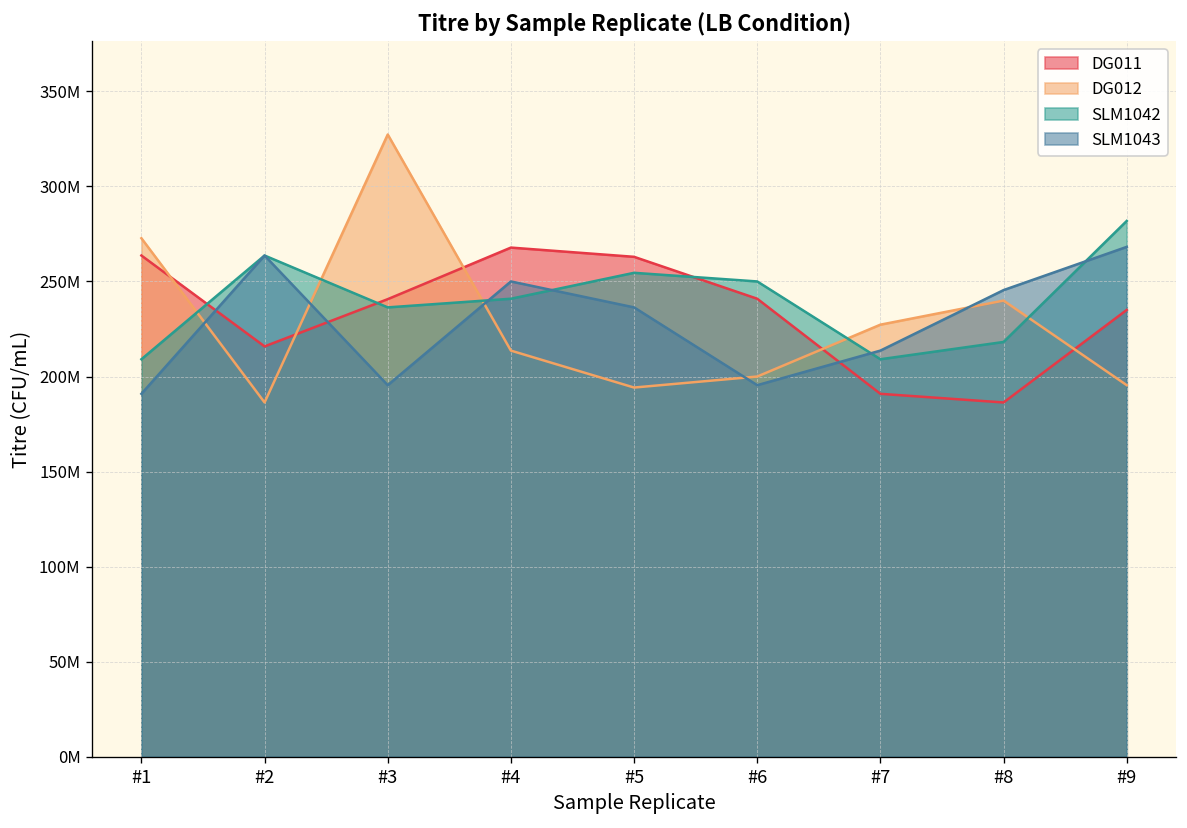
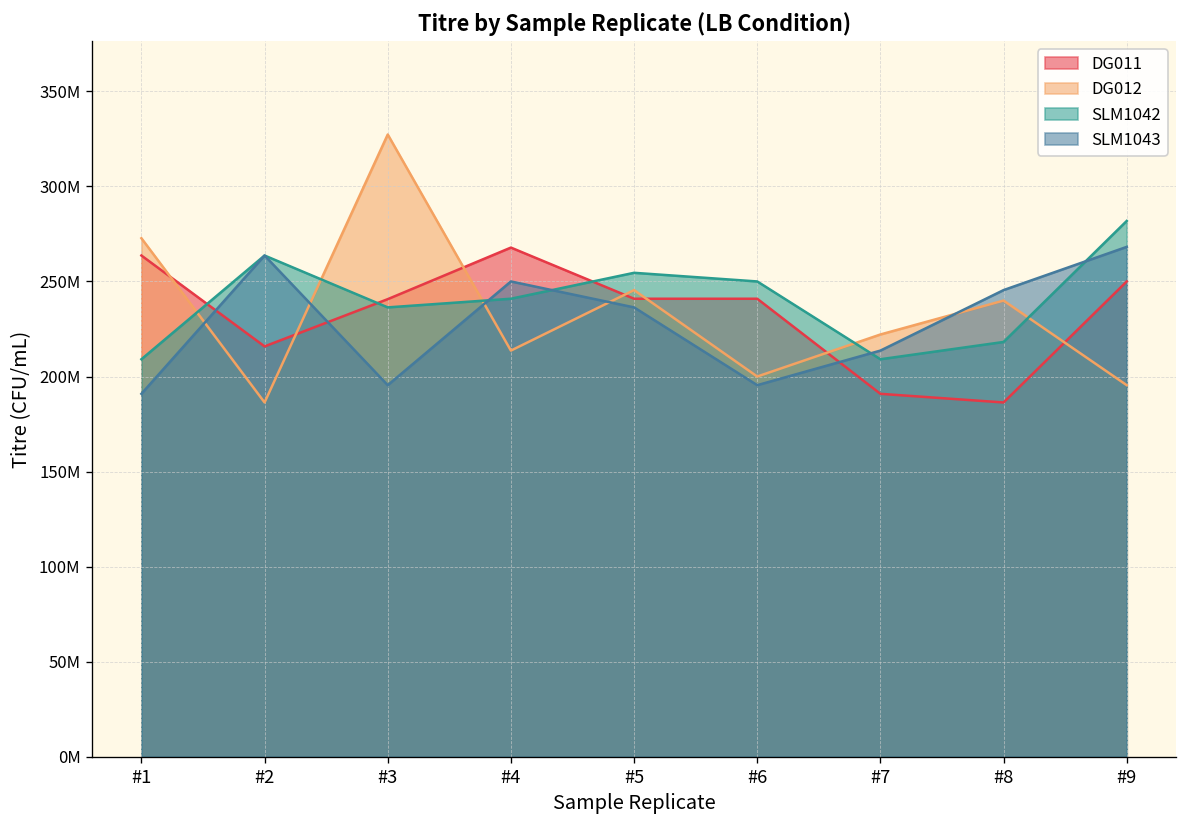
DG011, #5: 263000000 -> 241000000
DG012, #5: 194000000 -> 245000000
DG012, #7: 227000000 -> 222000000
DG011, #9: 235000000 -> 250000000
